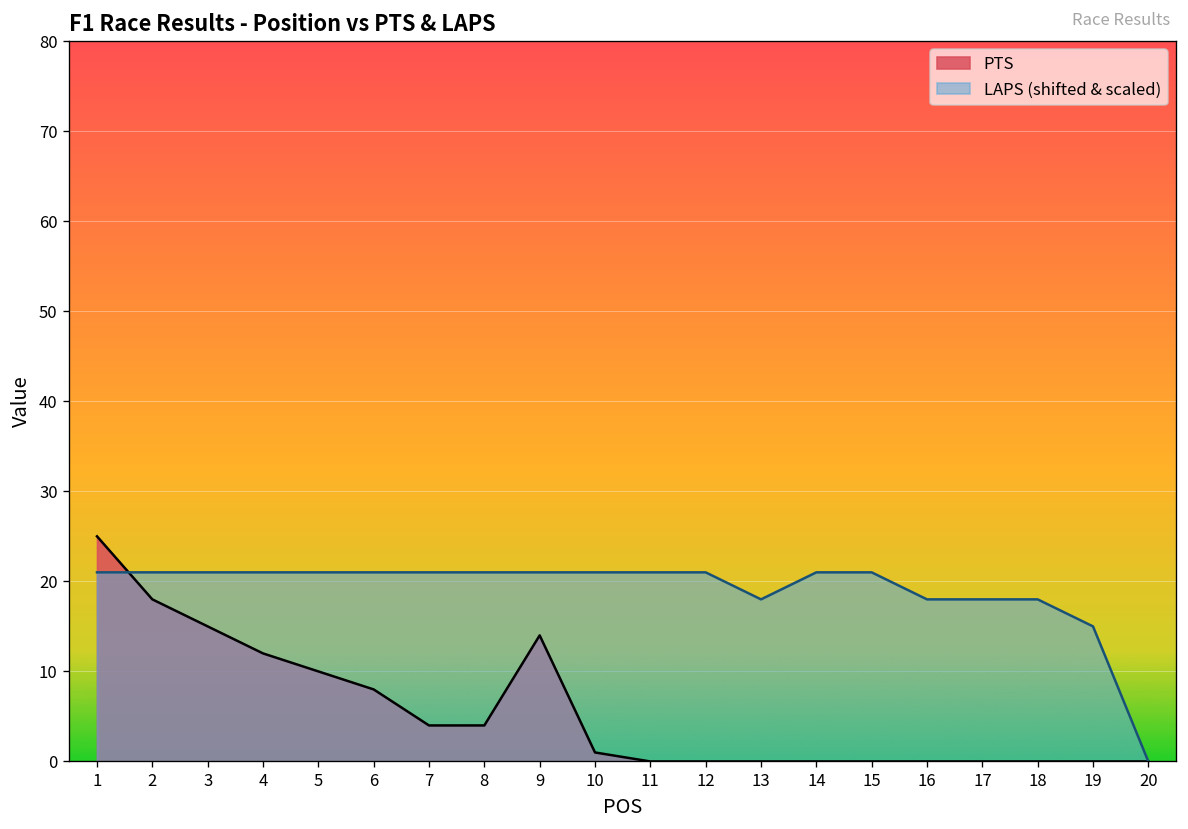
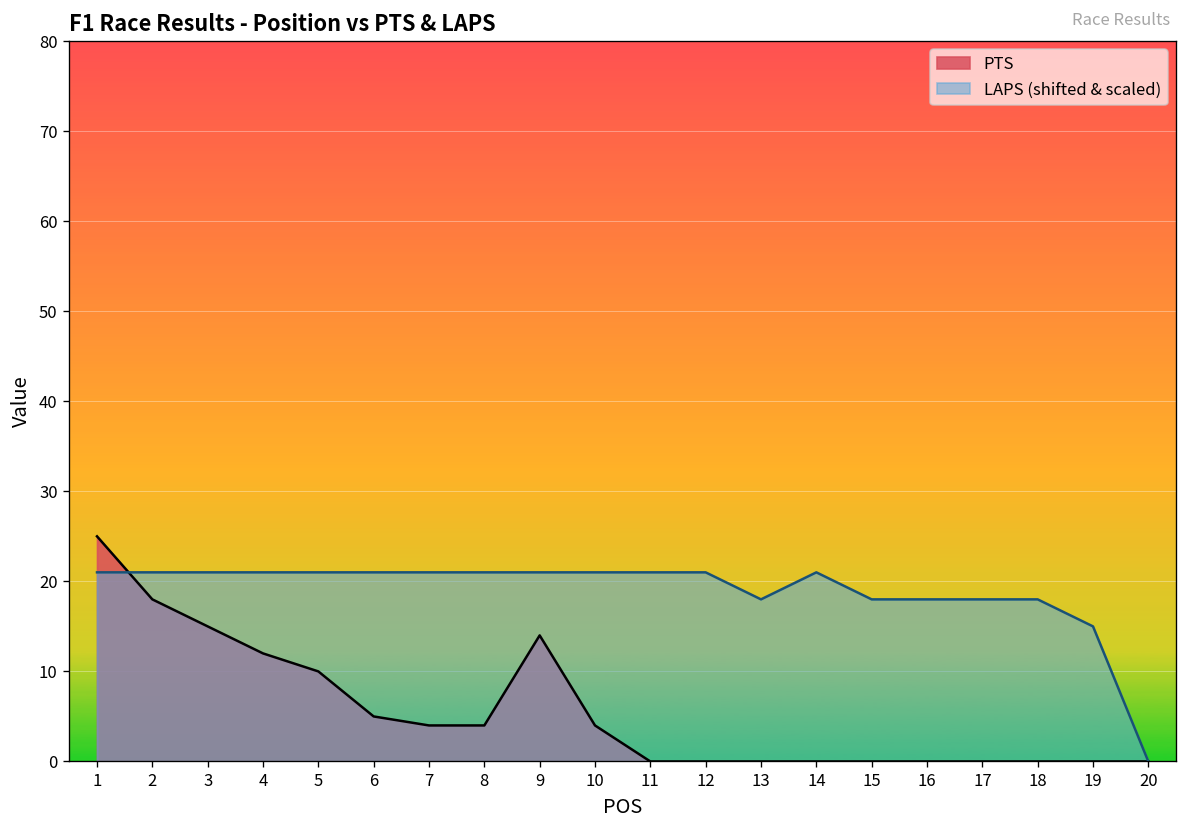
PTS, 6: 8 -> 5
PTS, 10: 1 -> 4
LAPS (shifted & scaled), 15: 21 -> 18
